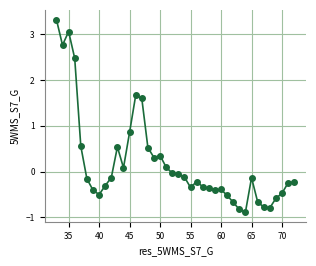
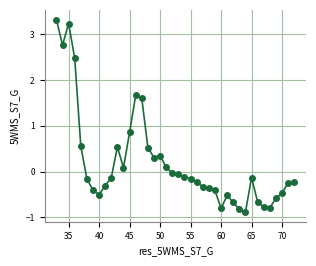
35: 3.1 -> 3.2
55: -0.3 -> -0.2
60: -0.4 -> -0.8
